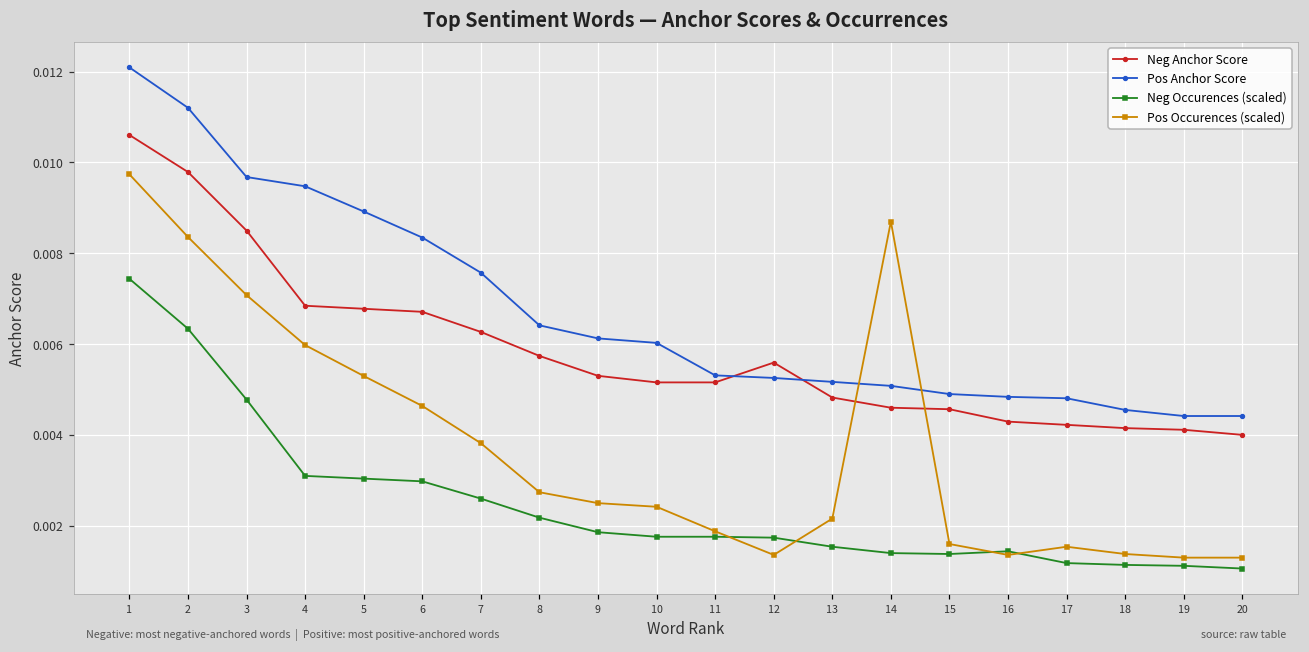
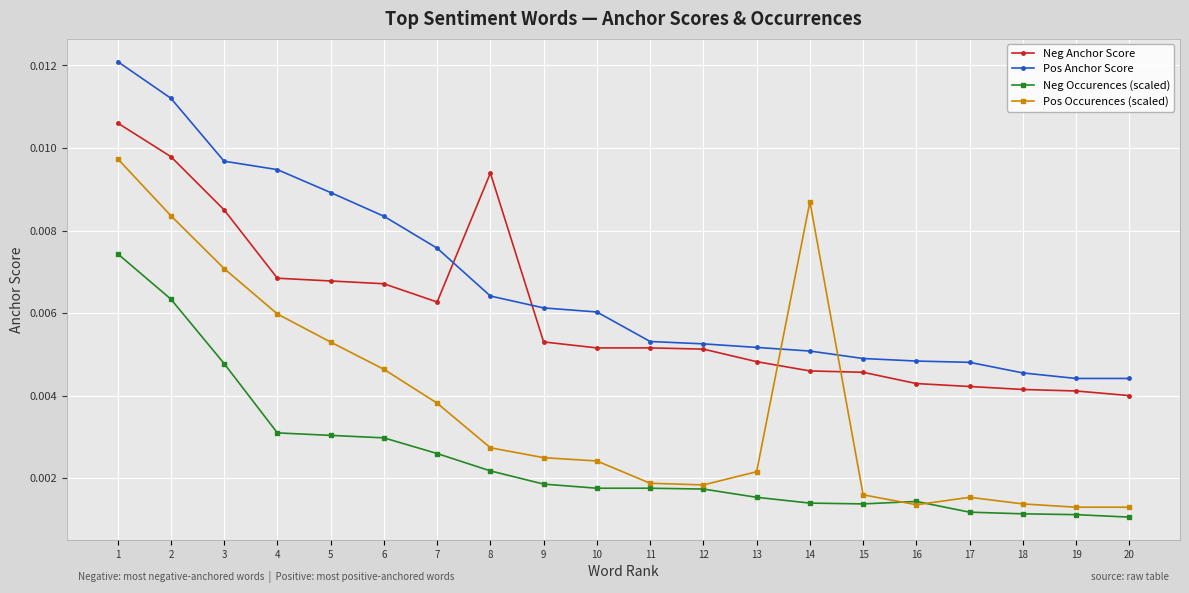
Neg Anchor Score, 8: 0.0057 -> 0.0094
Neg Anchor Score, 12: 0.0056 -> 0.0051
Pos Occurences (scaled), 12: 0.0014 -> 0.0018
